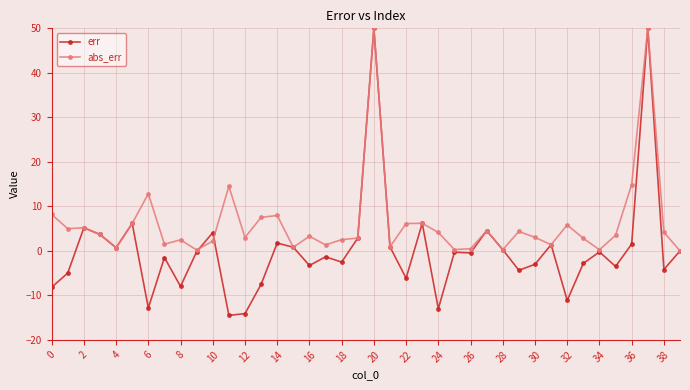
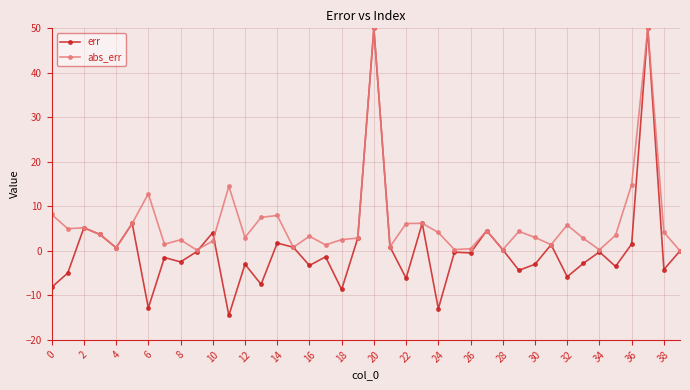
err, 8: -8 -> -2
err, 12: -14 -> -3
err, 18: -3 -> -9
err, 32: -11 -> -6
